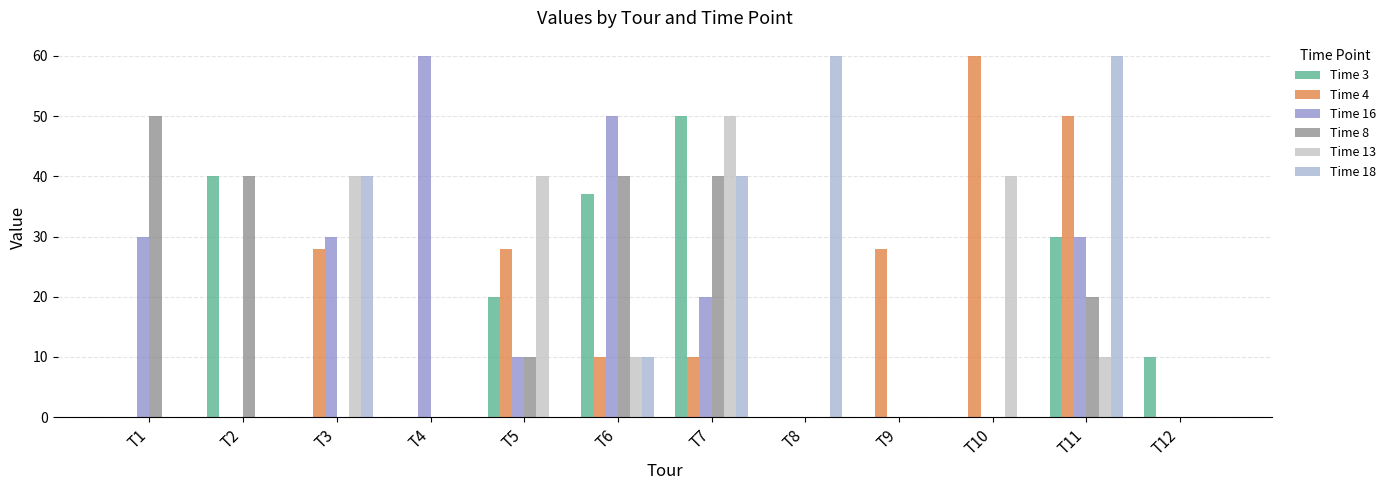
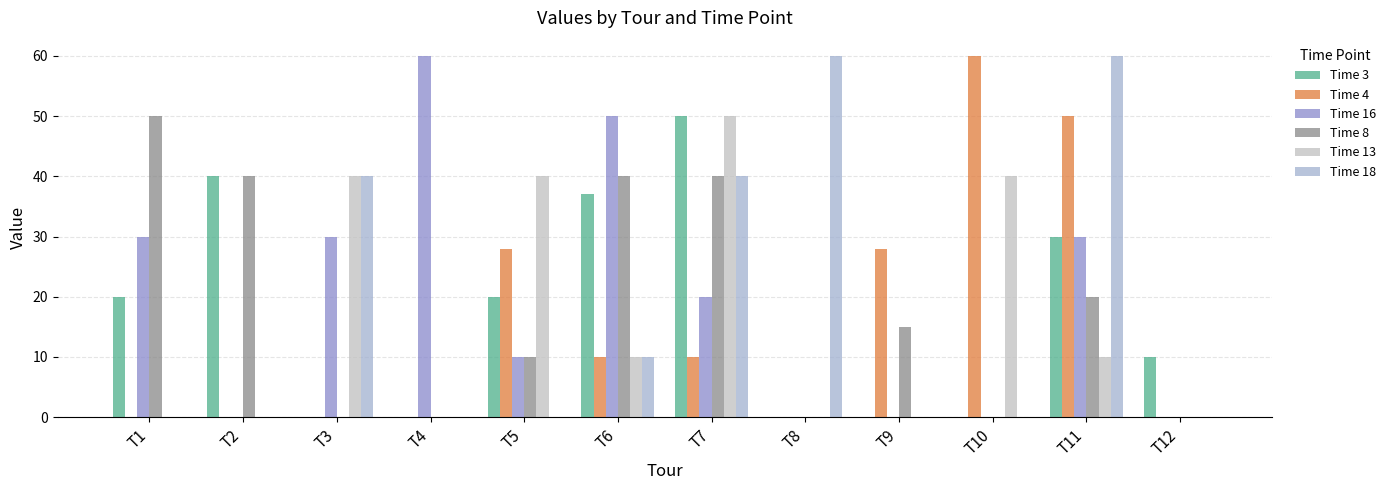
Time 3, T1: 0 -> 20
Time 4, T3: 28 -> 0
Time 8, T9: 0 -> 15
